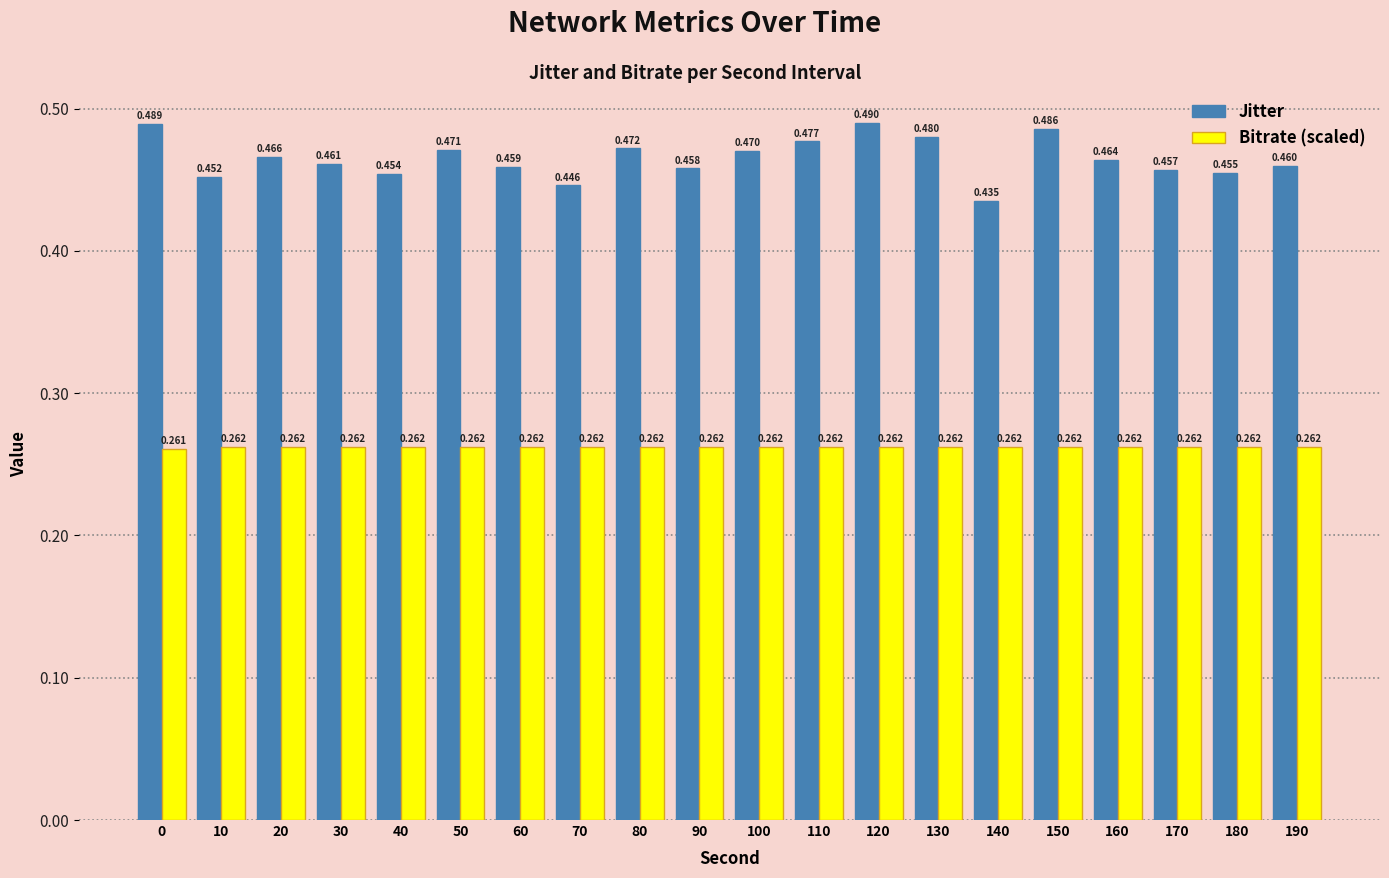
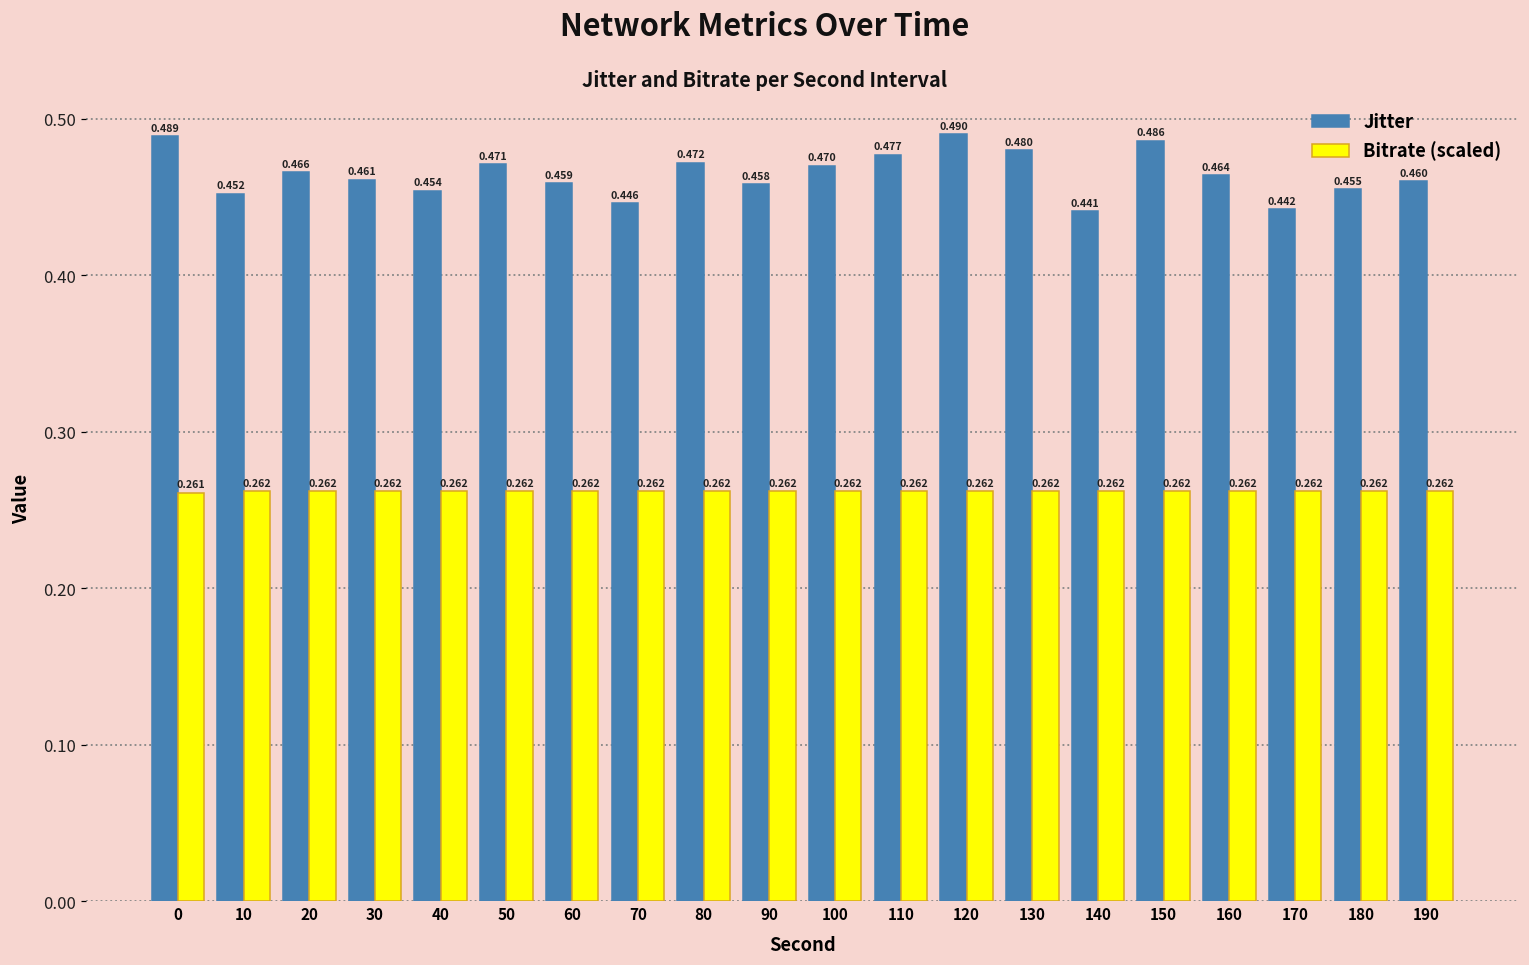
Jitter, 140: 0.435 -> 0.441
Jitter, 170: 0.457 -> 0.442
